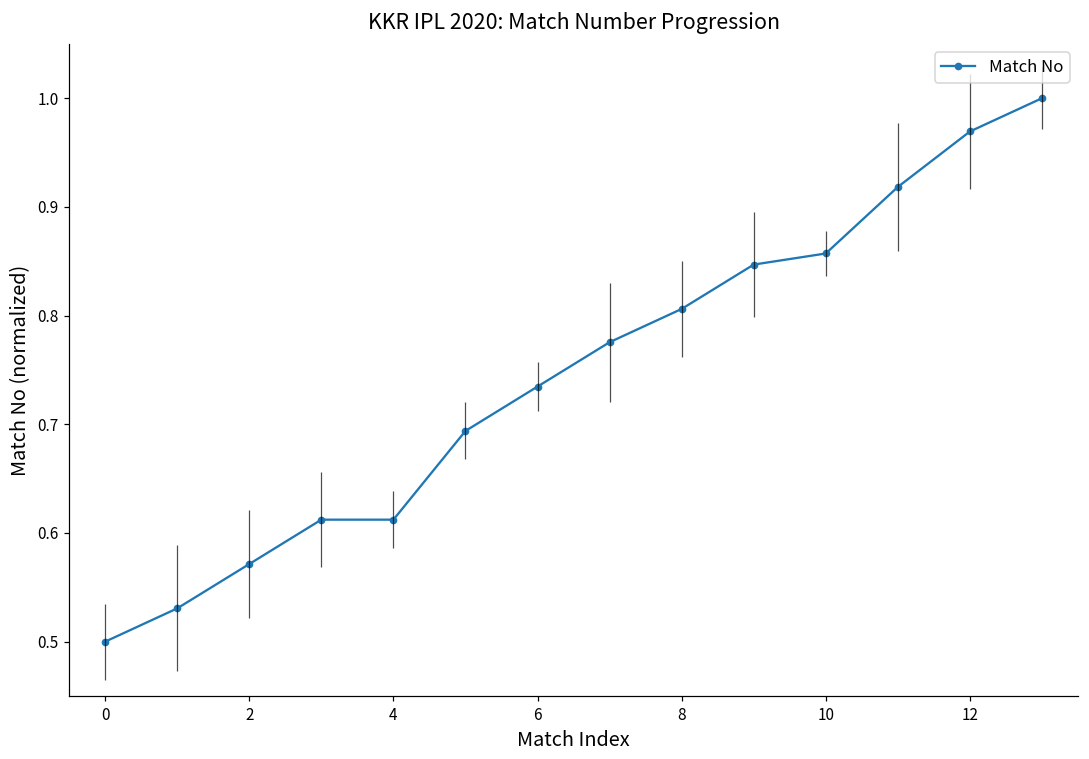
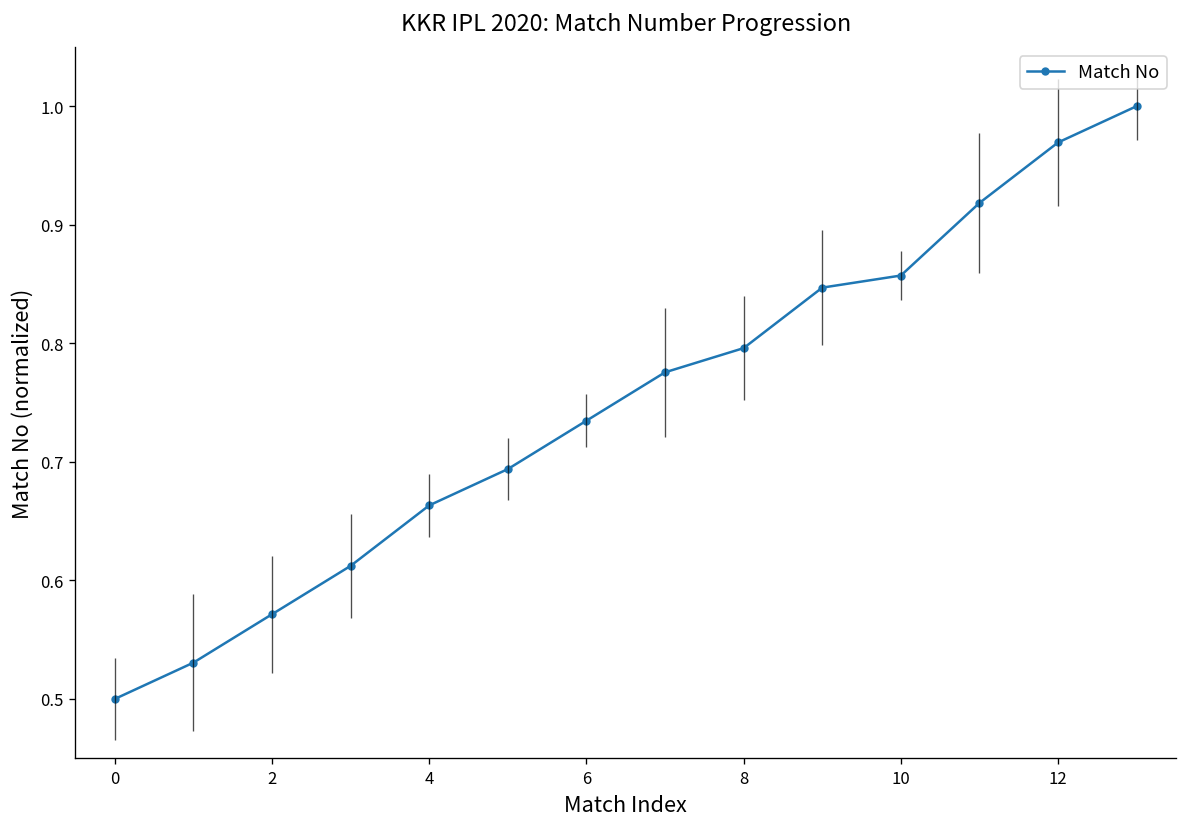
4: 0.61 -> 0.66
8: 0.81 -> 0.80
